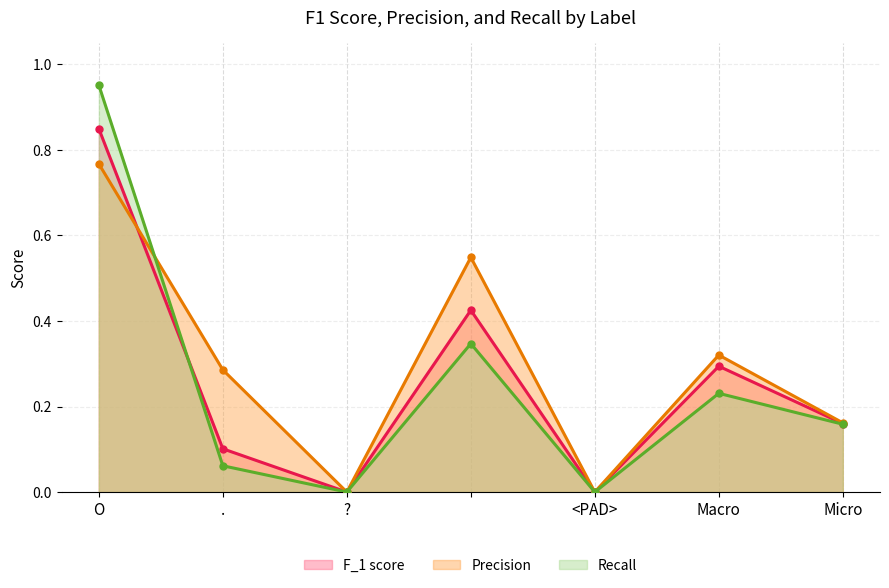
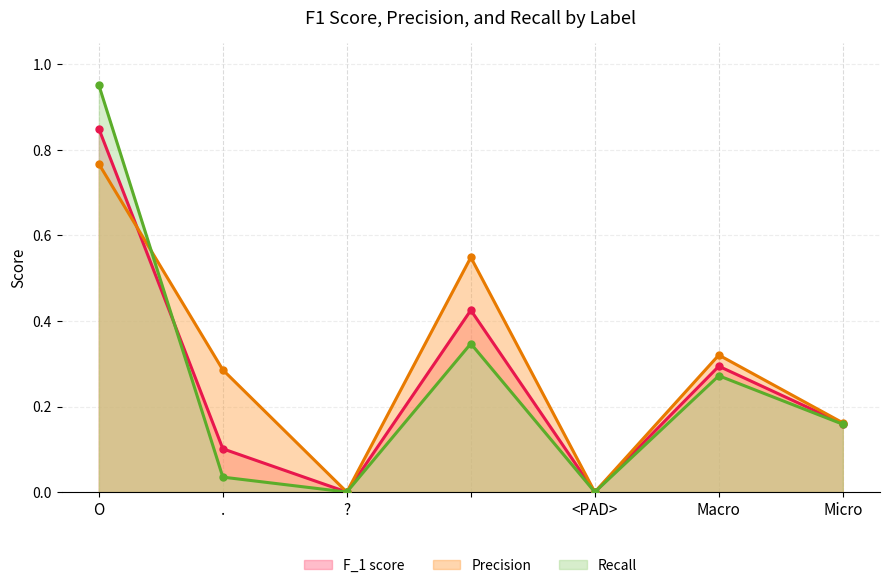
Recall, .: 0.06 -> 0.03
Recall, Macro: 0.23 -> 0.27
